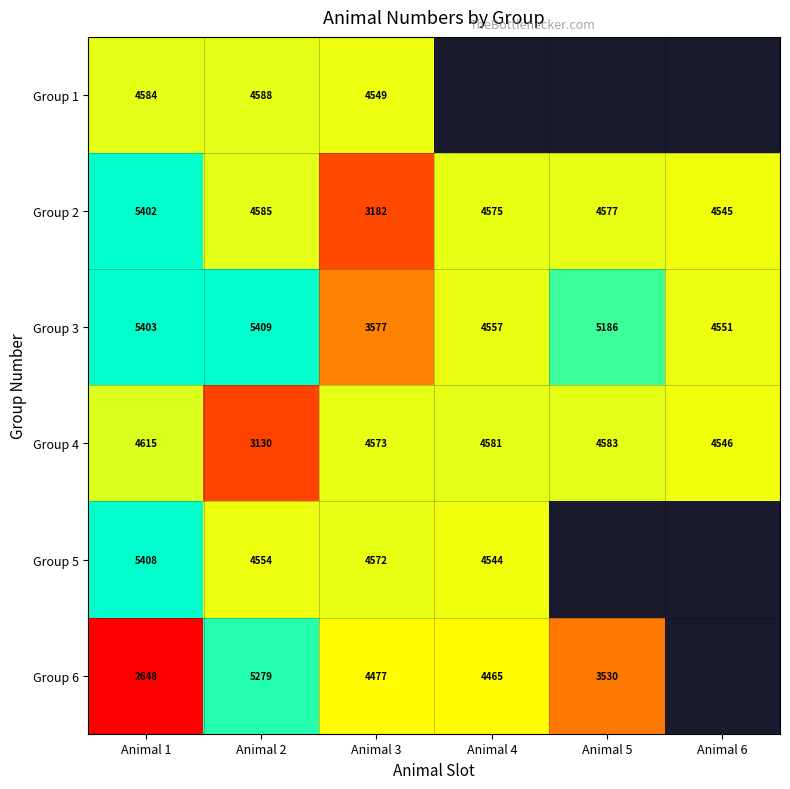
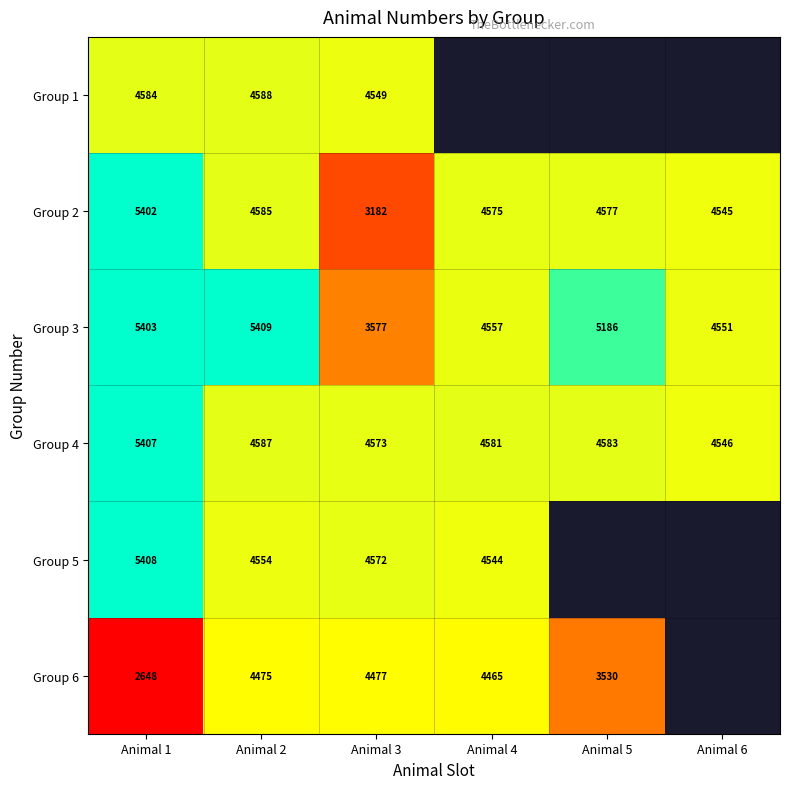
Group 4, Animal 1: 4615 -> 5407
Group 4, Animal 2: 3130 -> 4587
Group 6, Animal 2: 5279 -> 4475
